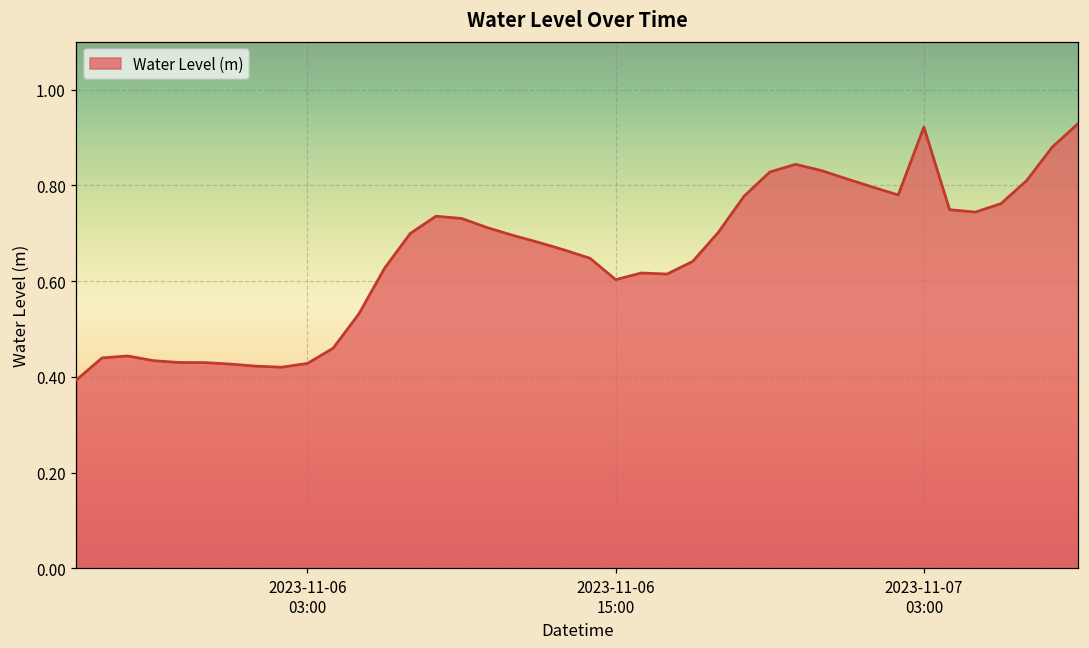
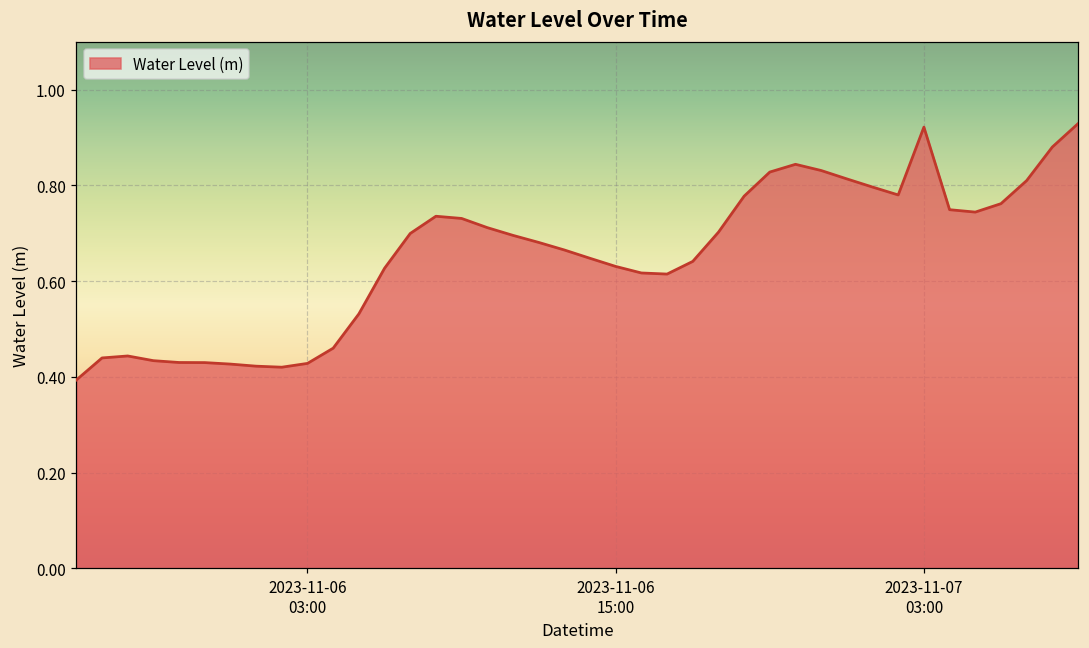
2023-11-06 15:00: 0.60 -> 0.63
